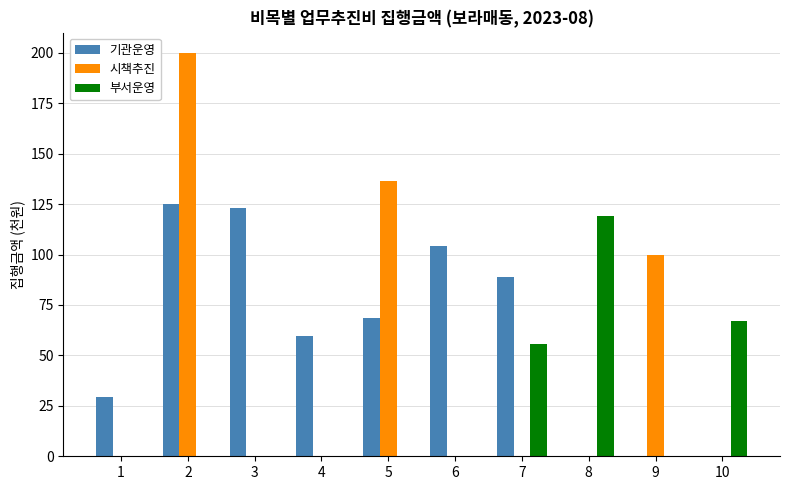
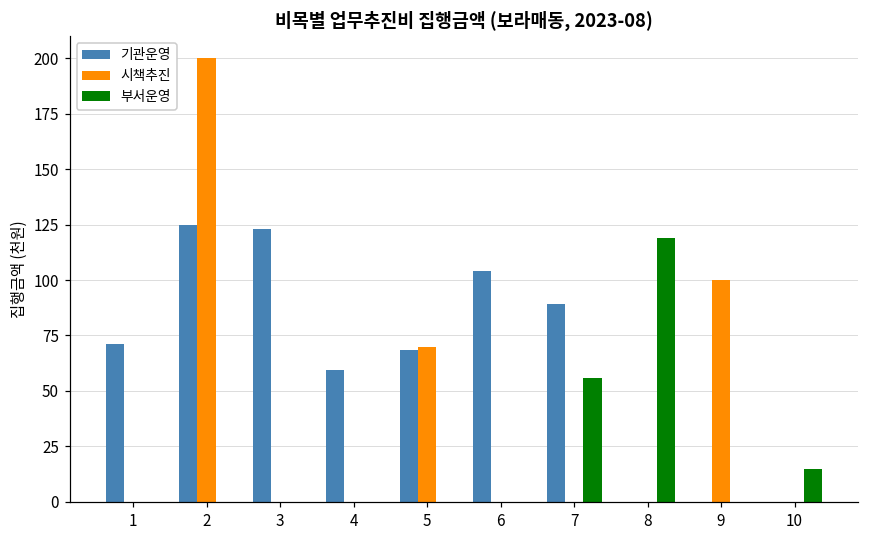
기관운영, 1: 30 -> 71
시책추진, 5: 137 -> 70
부서운영, 10: 67 -> 15
